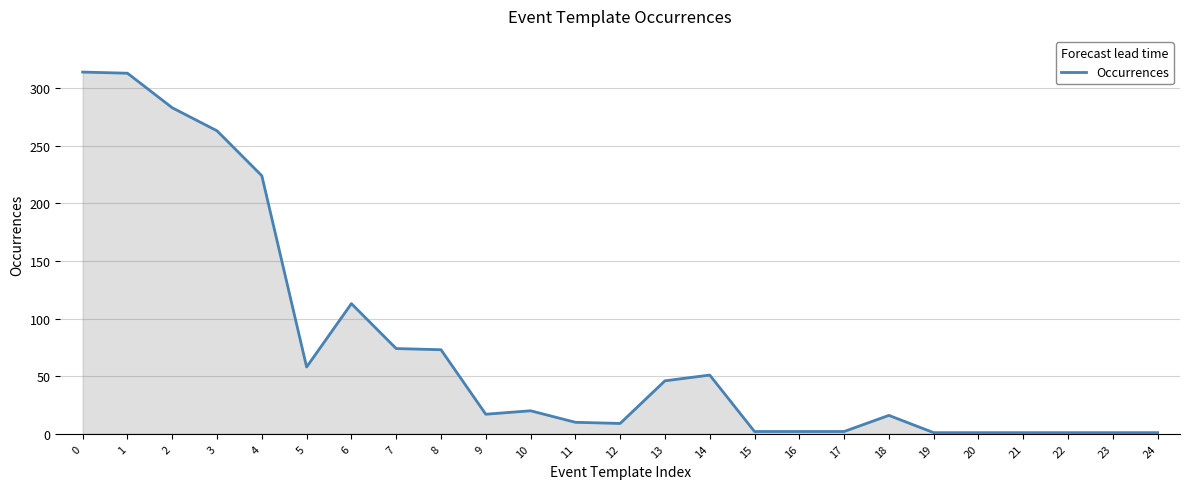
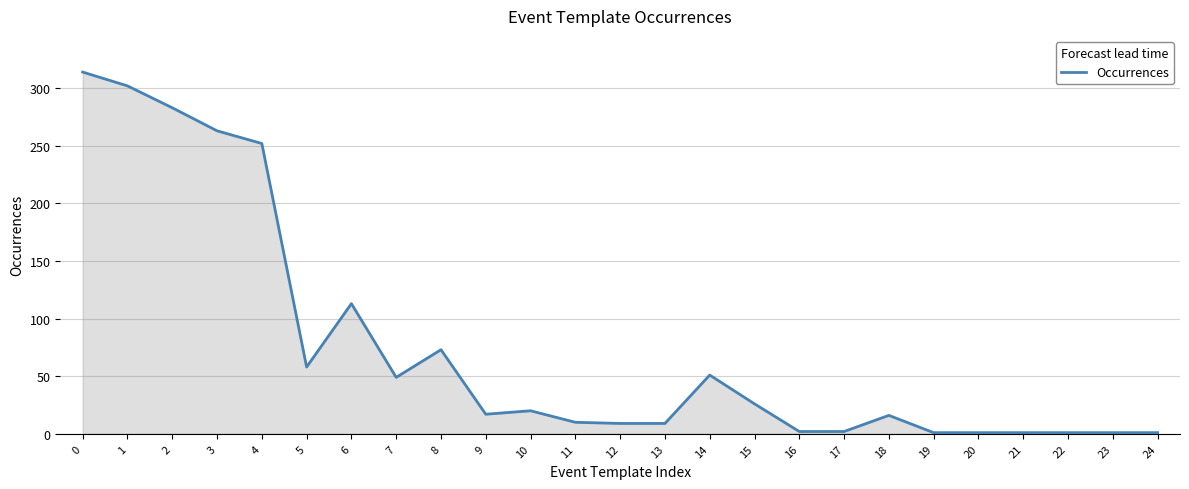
1: 313 -> 302
4: 224 -> 252
7: 74 -> 49
13: 46 -> 9
15: 2 -> 26
